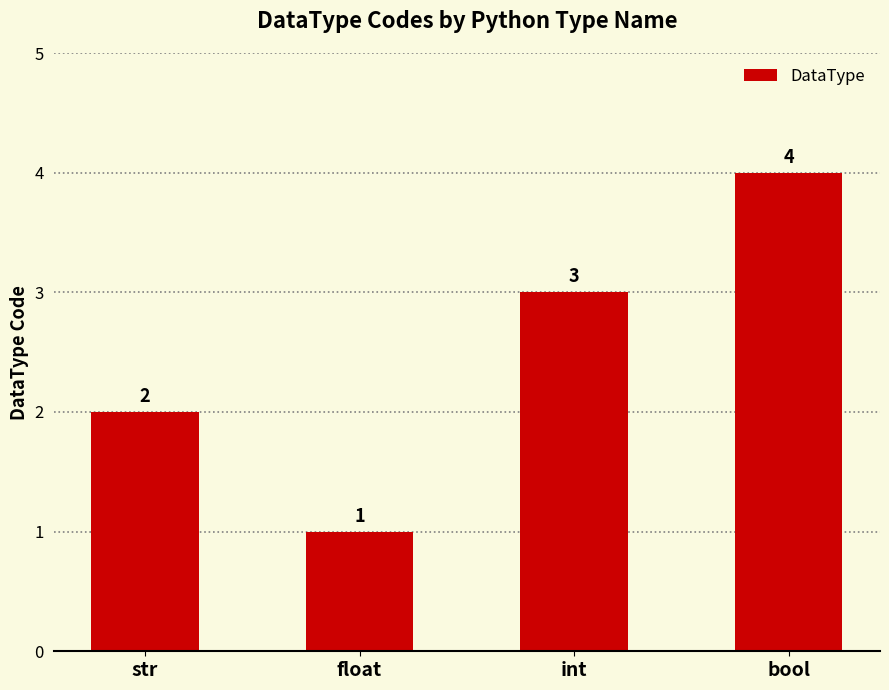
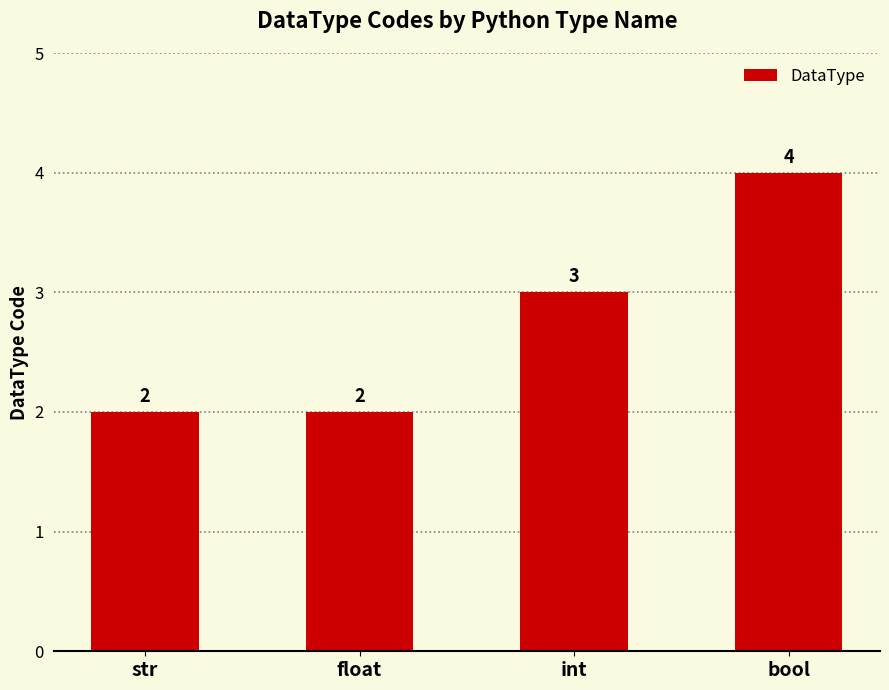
float: 1 -> 2
